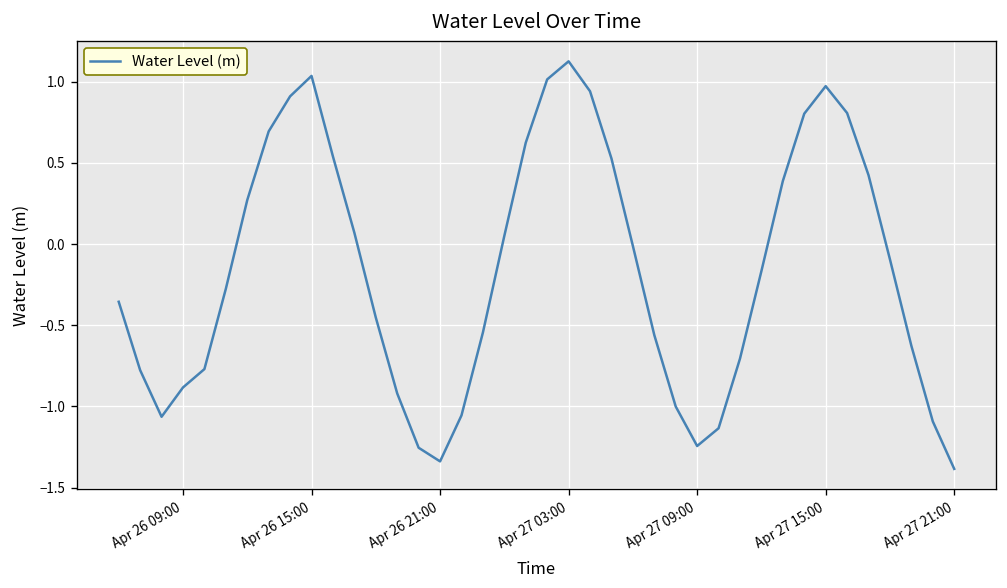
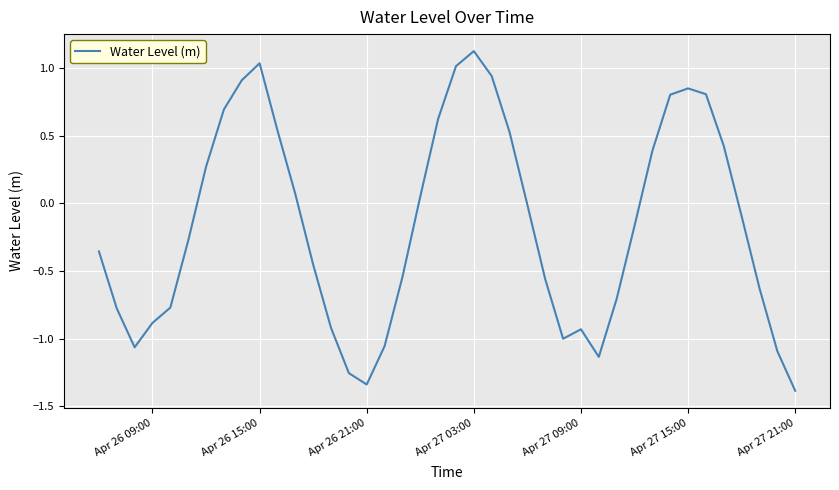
Apr 27 09:00: -1.24 -> -0.93
Apr 27 15:00: 0.97 -> 0.85
